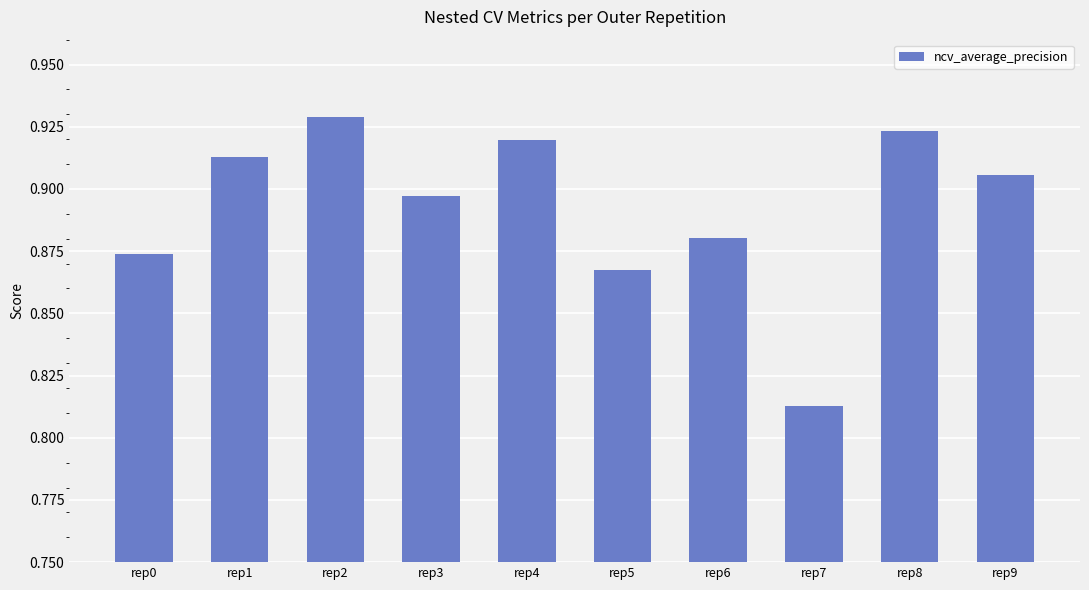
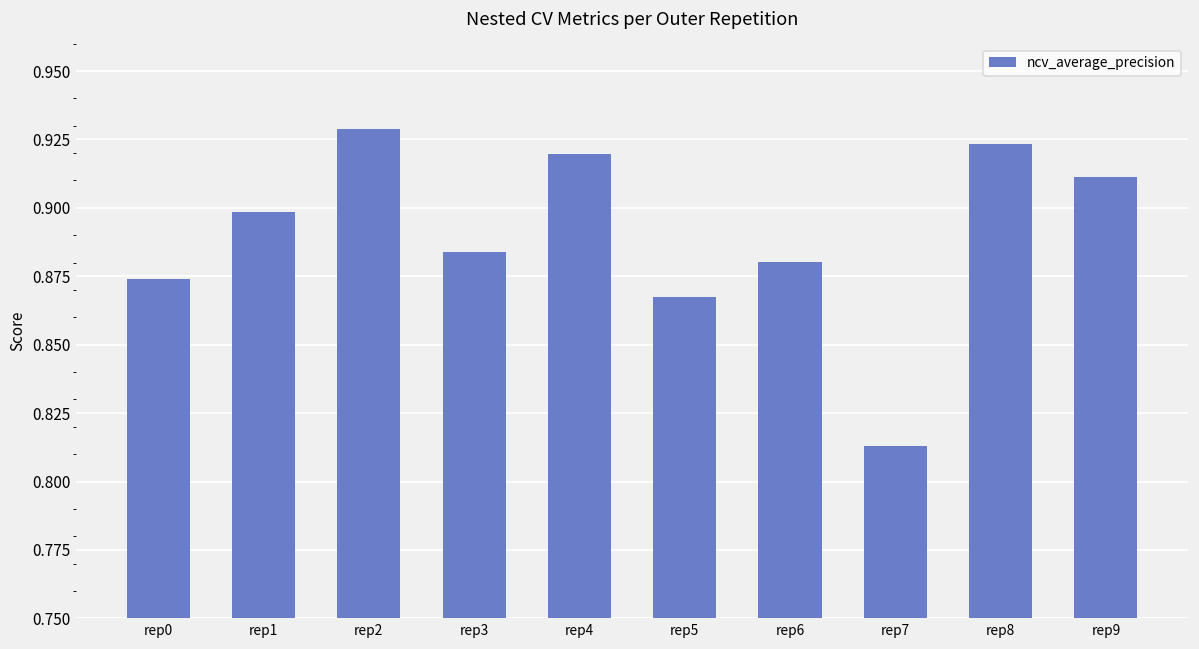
rep1: 0.913 -> 0.898
rep3: 0.897 -> 0.884
rep9: 0.906 -> 0.911
